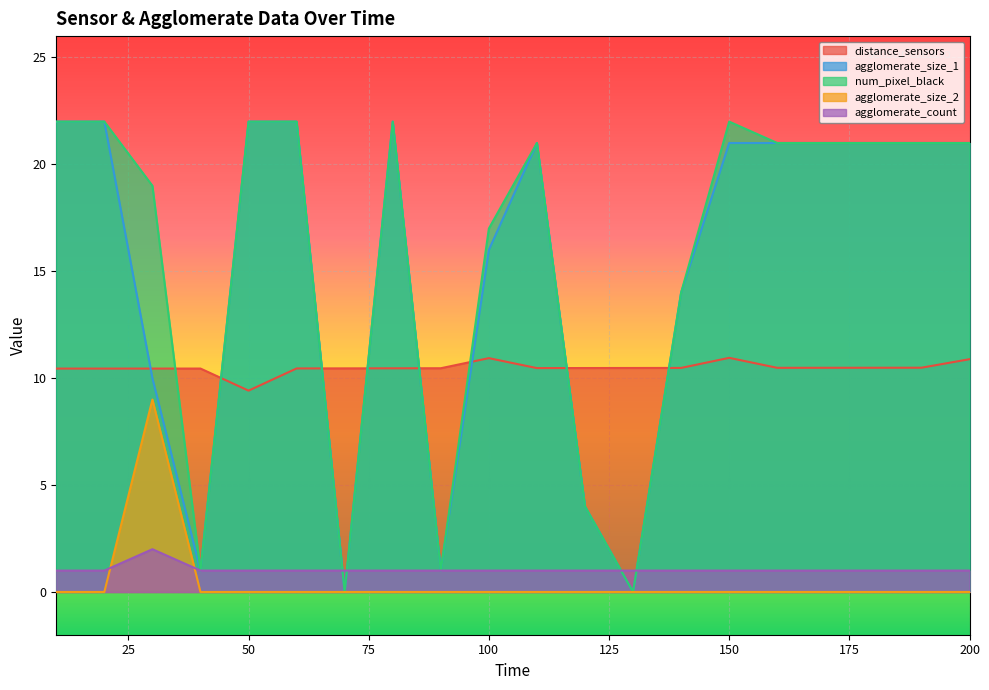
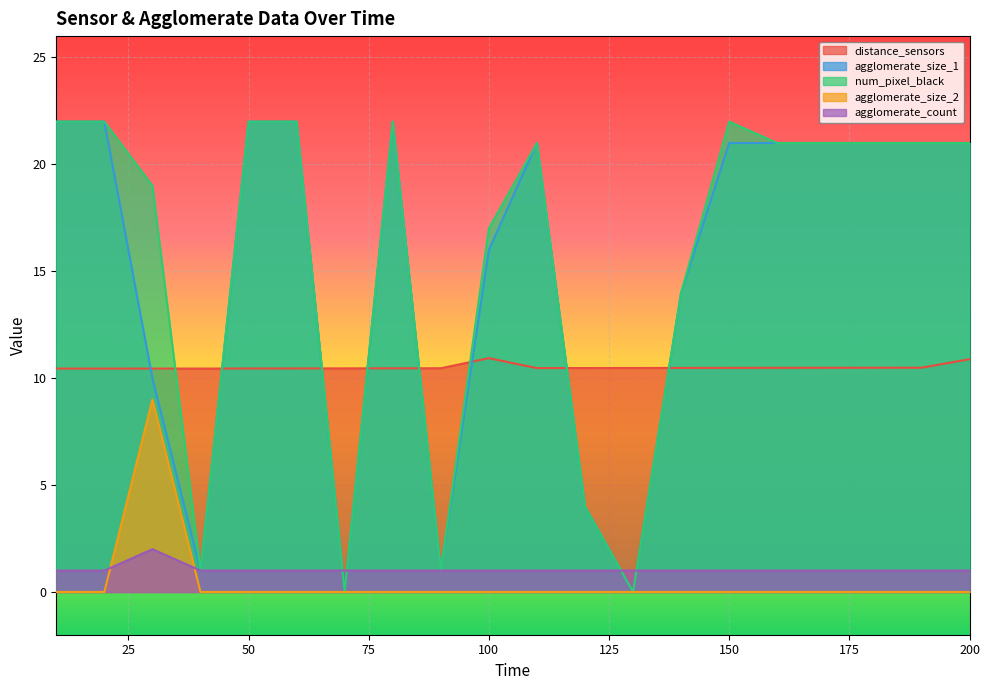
distance_sensors, 50: 9.4 -> 10.5
distance_sensors, 150: 11.0 -> 10.5
